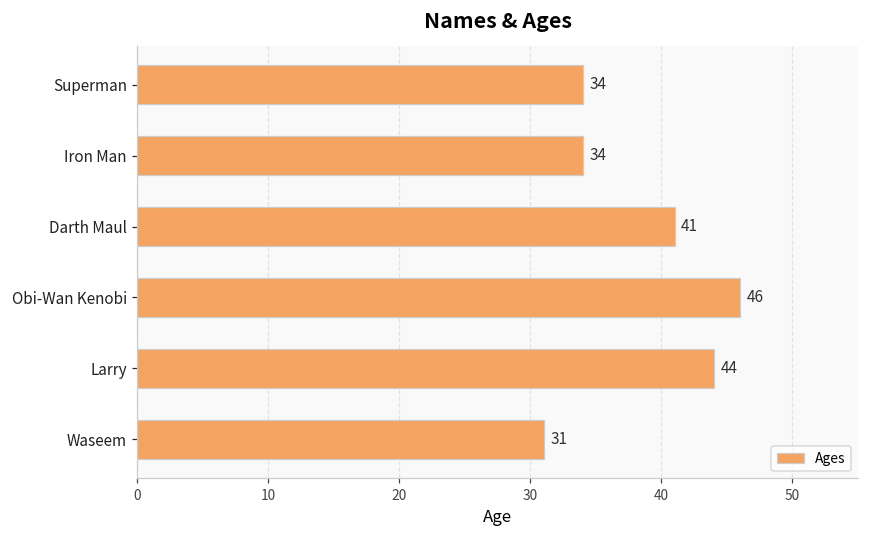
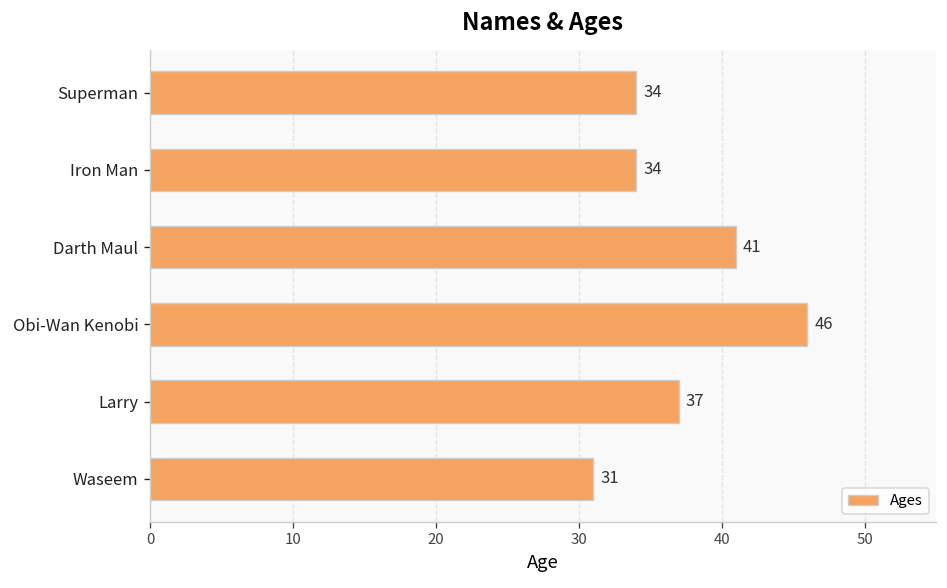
Larry: 44 -> 37
